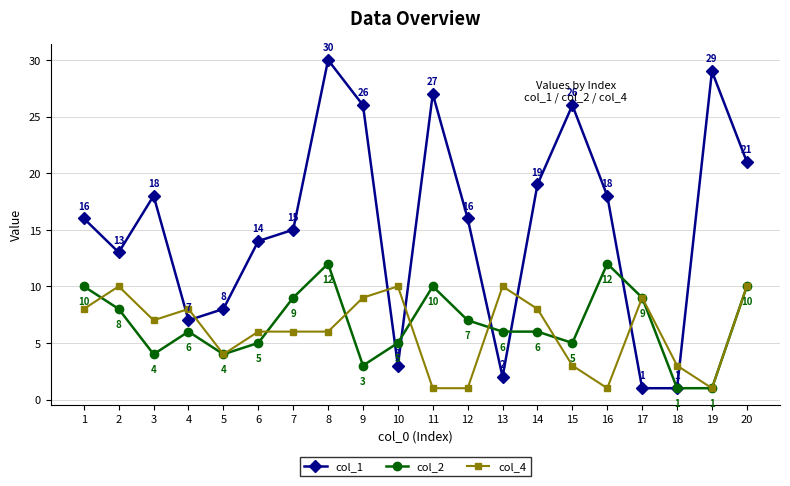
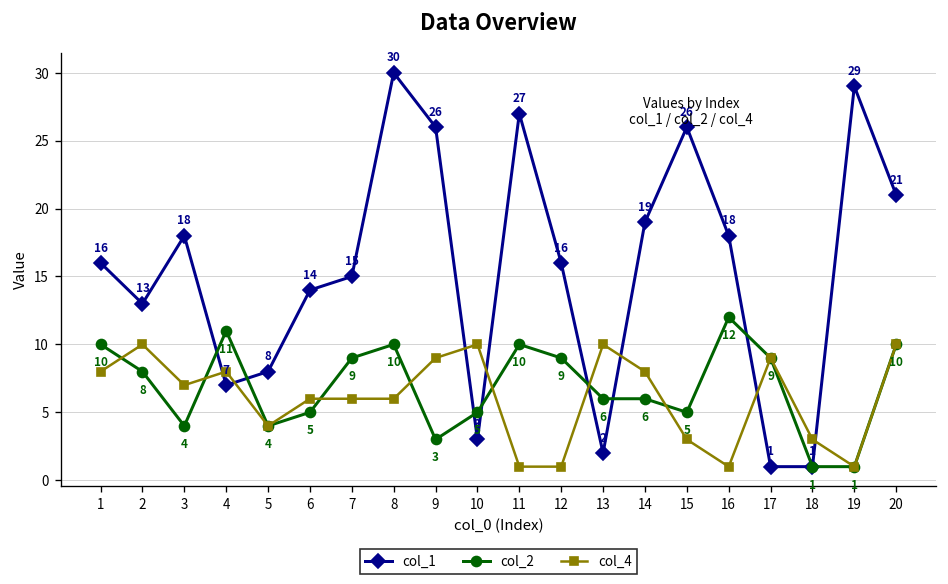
col_2, 4: 6 -> 11
col_2, 8: 12 -> 10
col_2, 12: 7 -> 9
